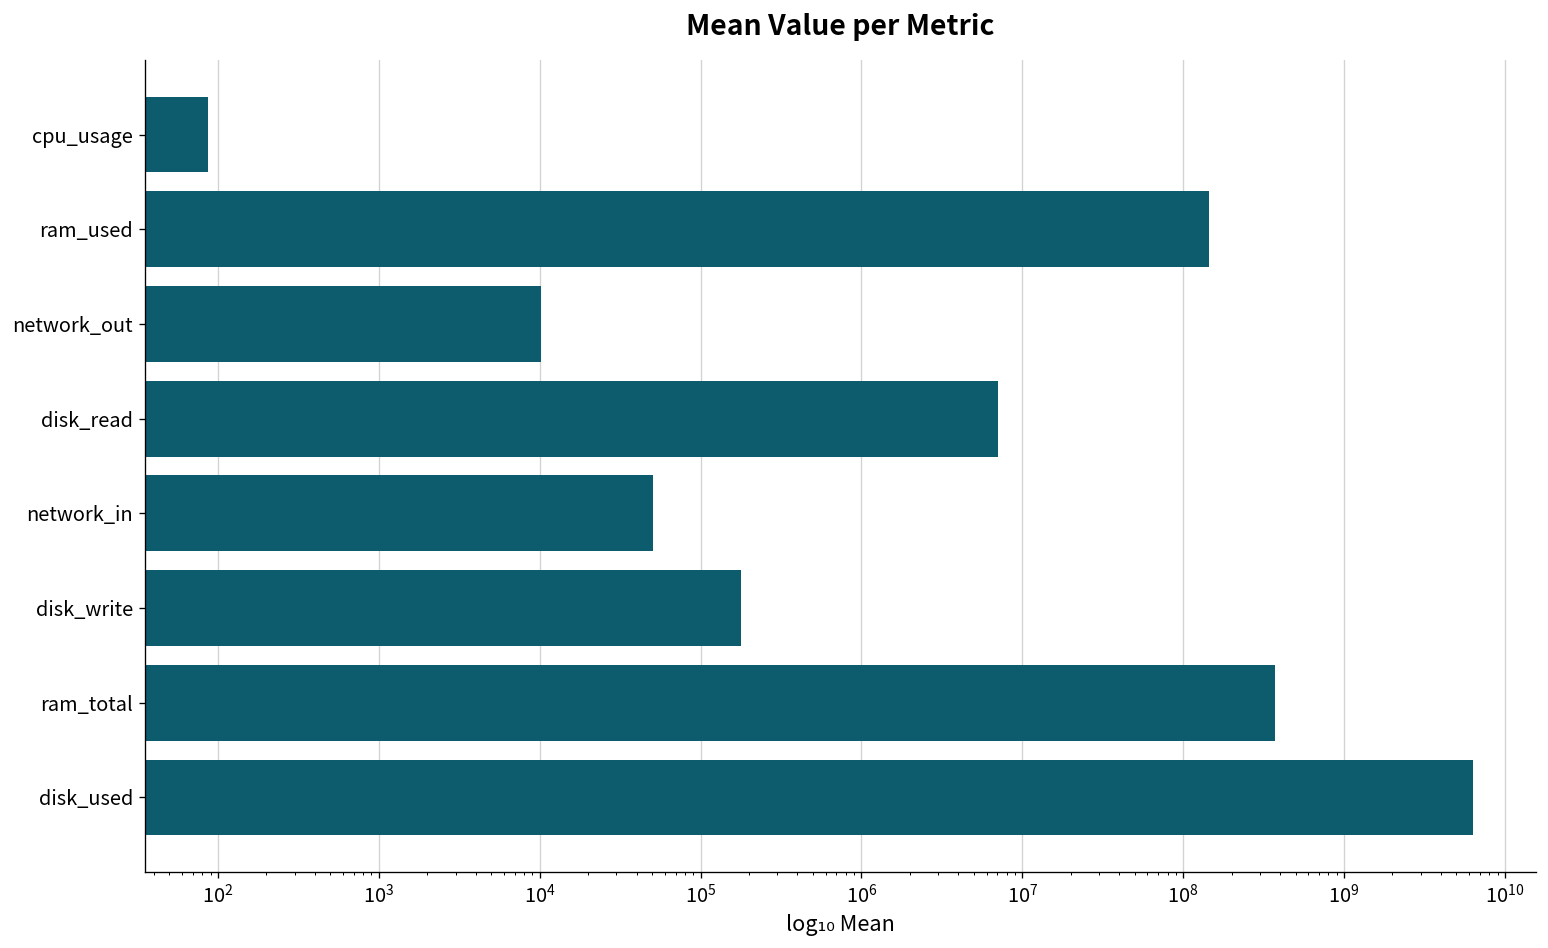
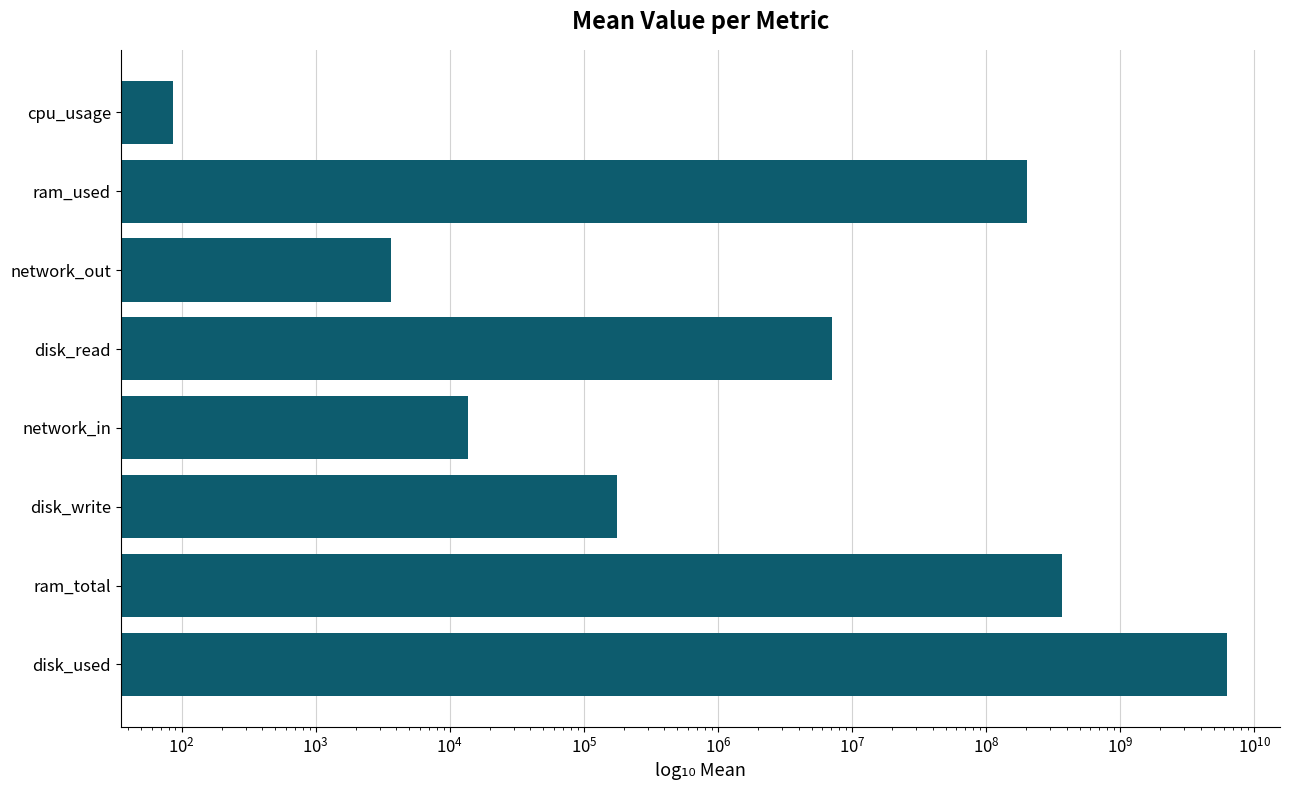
ram_used: 140000000 -> 200000000
network_out: 10000 -> 3600
network_in: 50000 -> 14000
